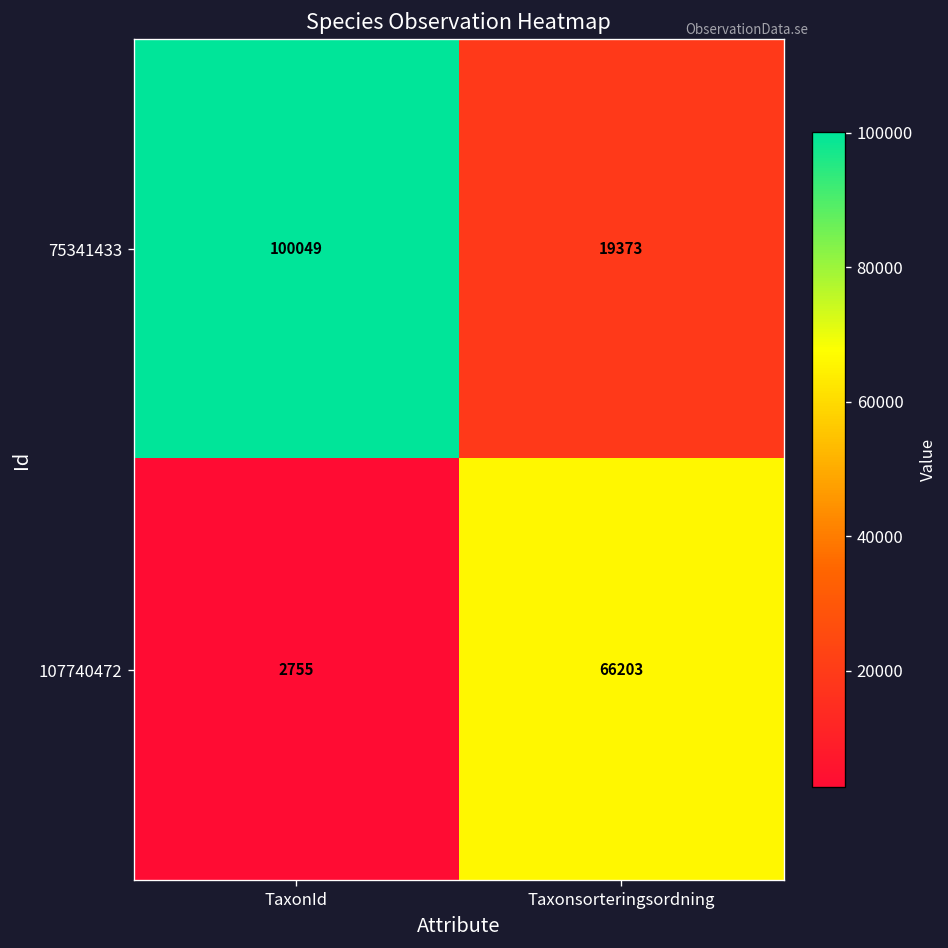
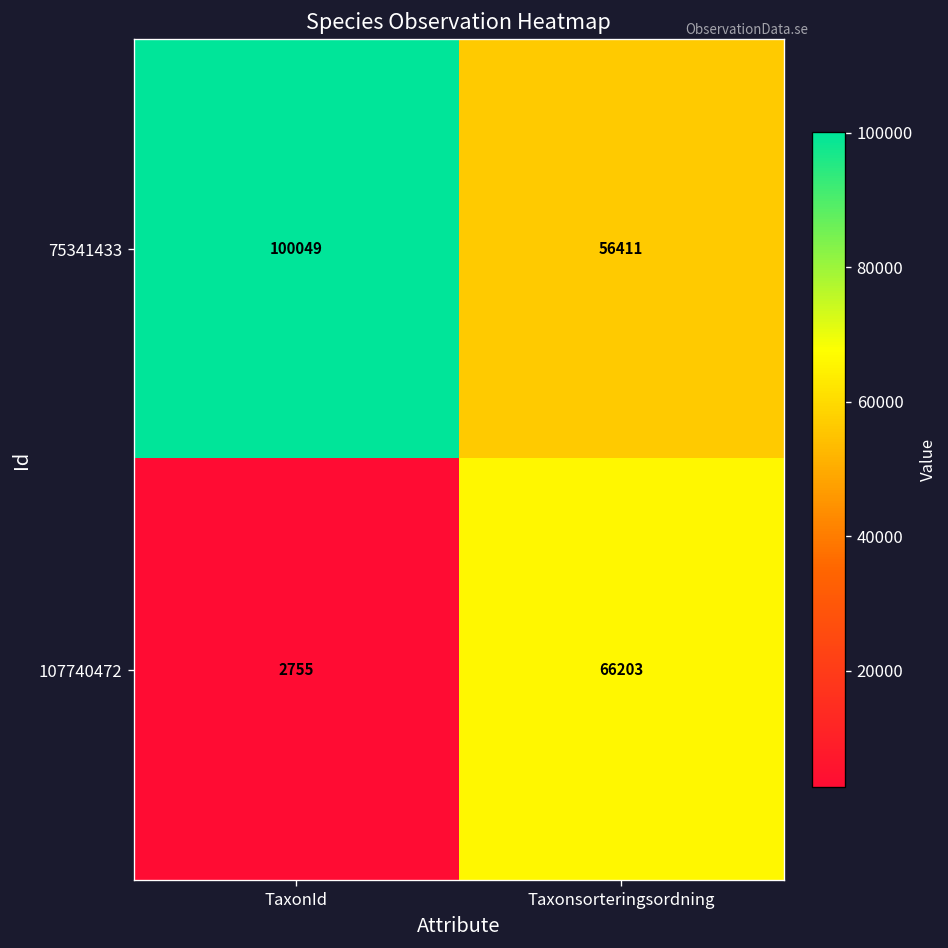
75341433, Taxonsorteringsordning: 19373 -> 56411
